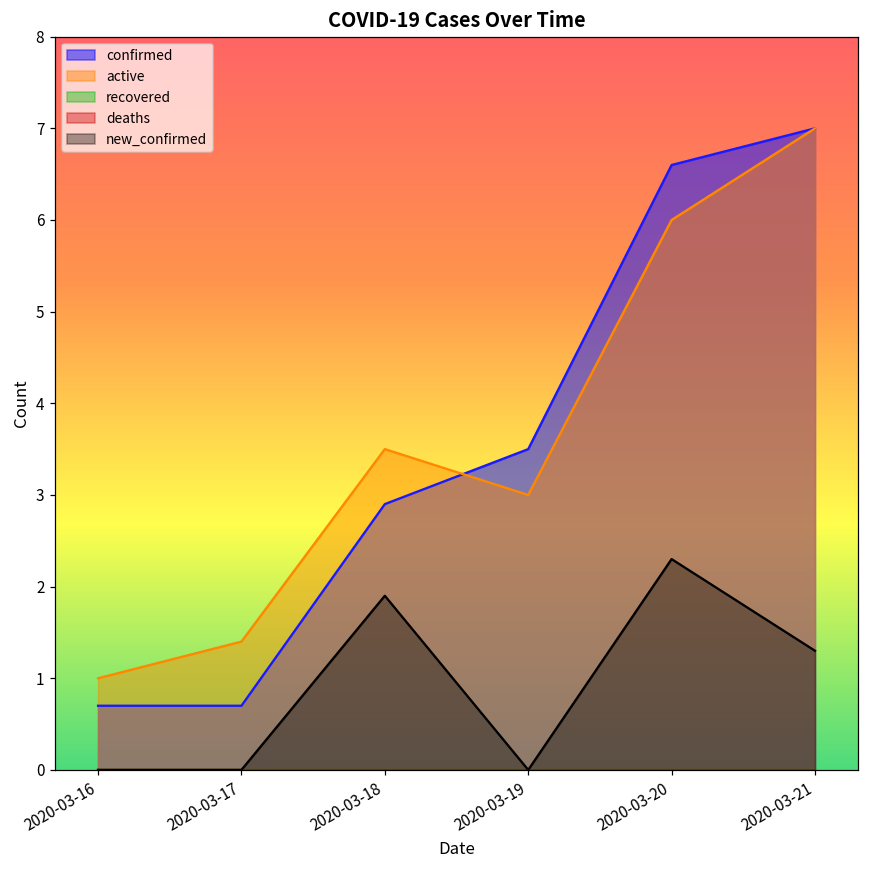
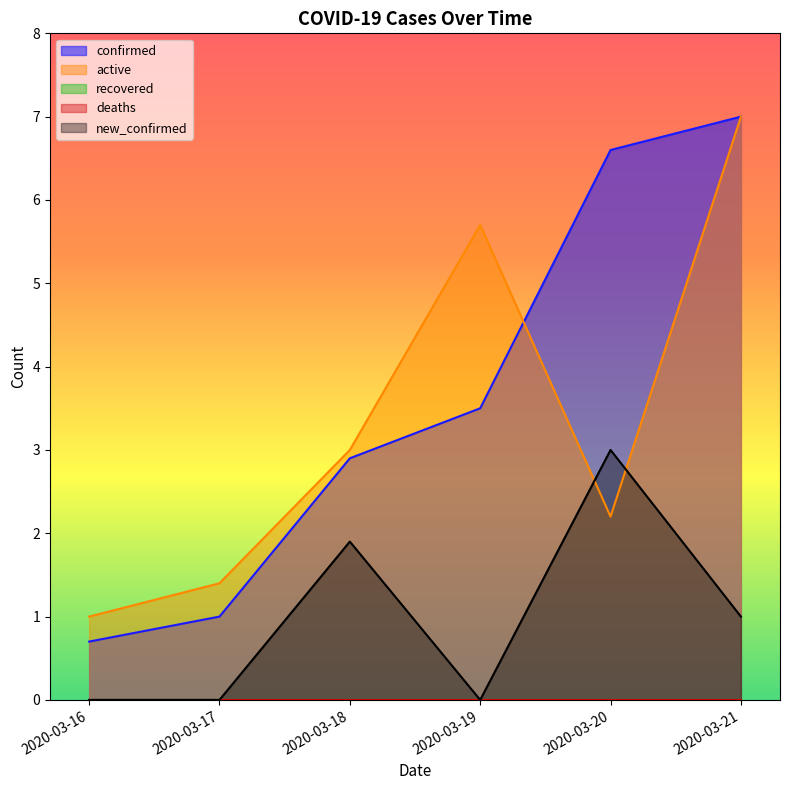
confirmed, 2020-03-17: 0.7 -> 1.0
active, 2020-03-18: 3.5 -> 3.0
active, 2020-03-19: 3.0 -> 5.7
active, 2020-03-20: 6.0 -> 2.2
new_confirmed, 2020-03-20: 2.3 -> 3.0
new_confirmed, 2020-03-21: 1.3 -> 1.0
